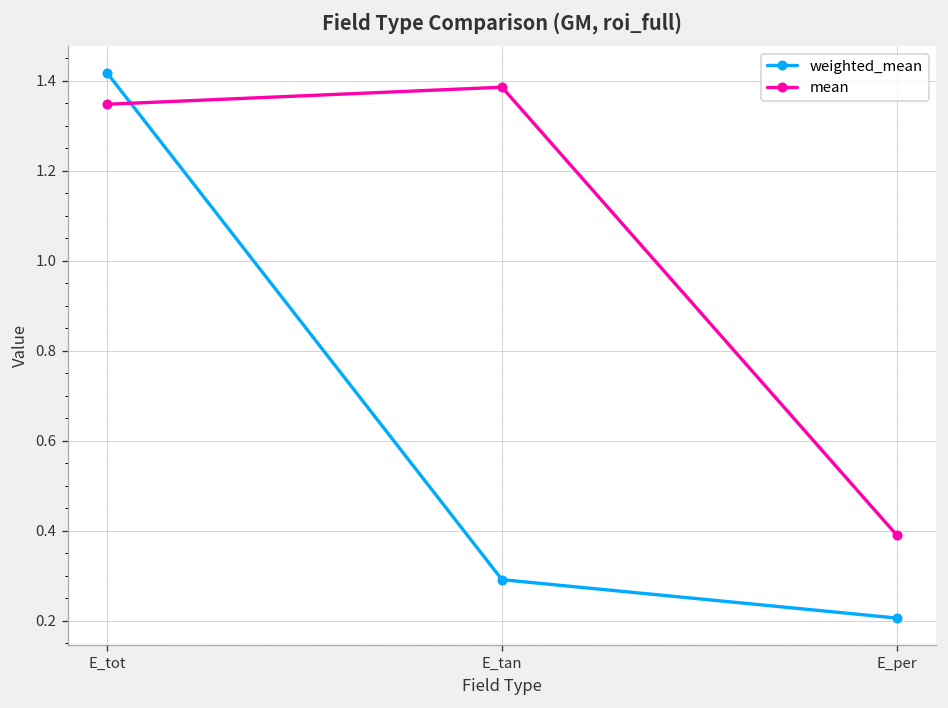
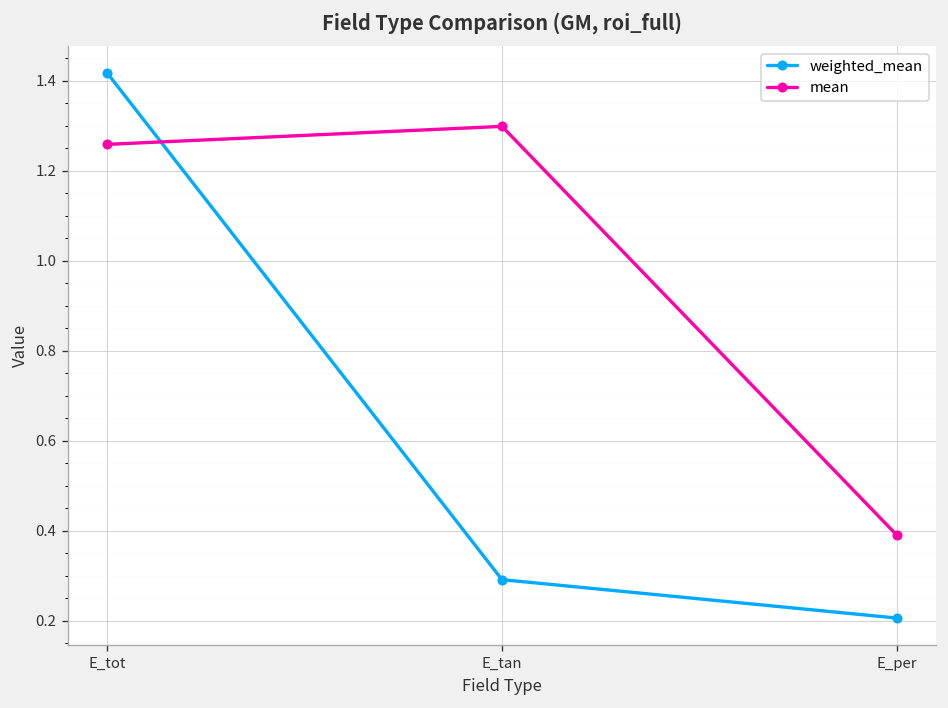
mean, E_tot: 1.35 -> 1.26
mean, E_tan: 1.39 -> 1.30
